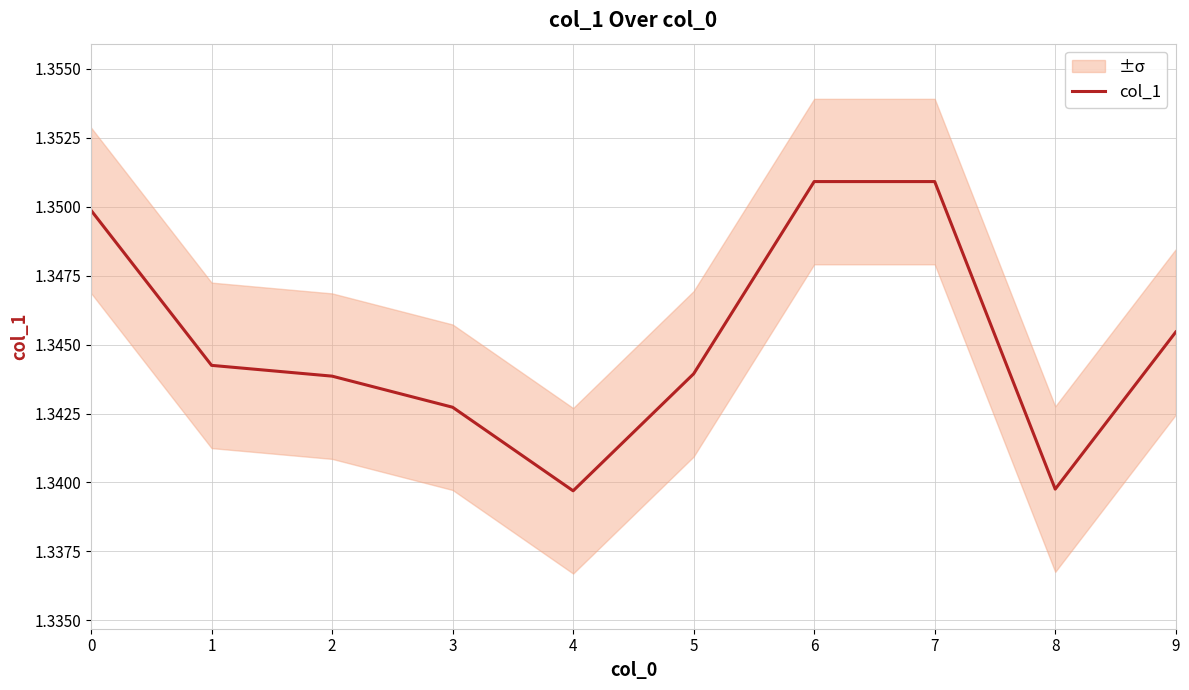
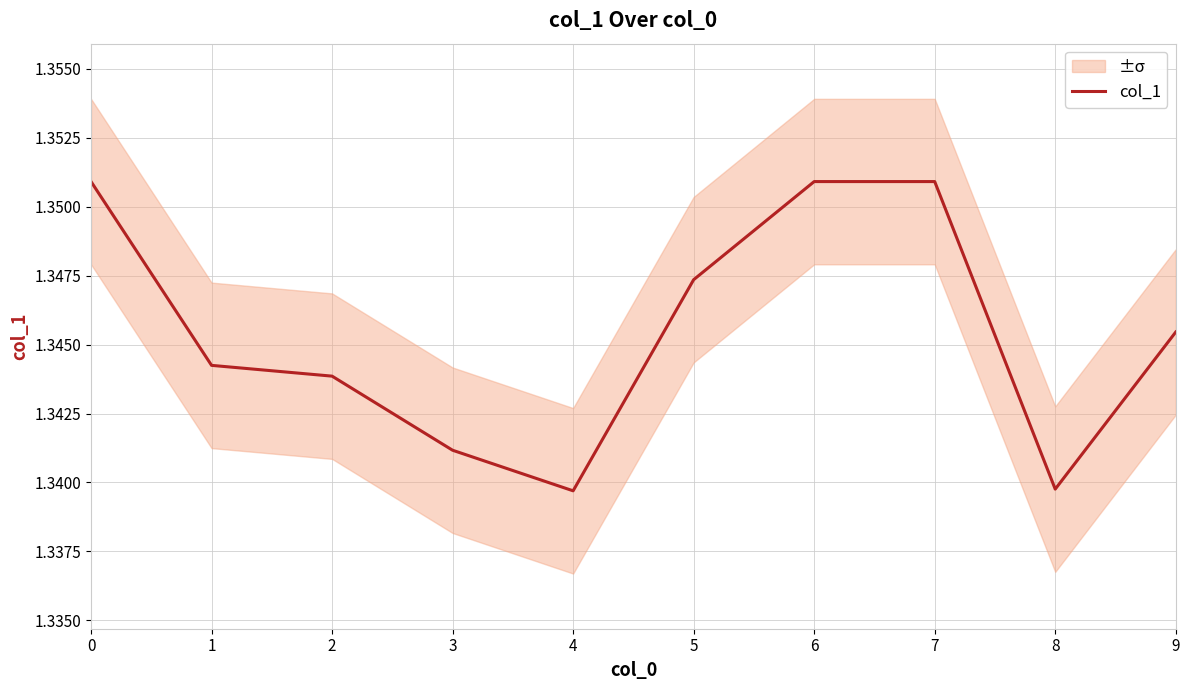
col_1, 0: 1.3499 -> 1.3509
col_1, 3: 1.3427 -> 1.3412
col_1, 5: 1.3439 -> 1.3474
